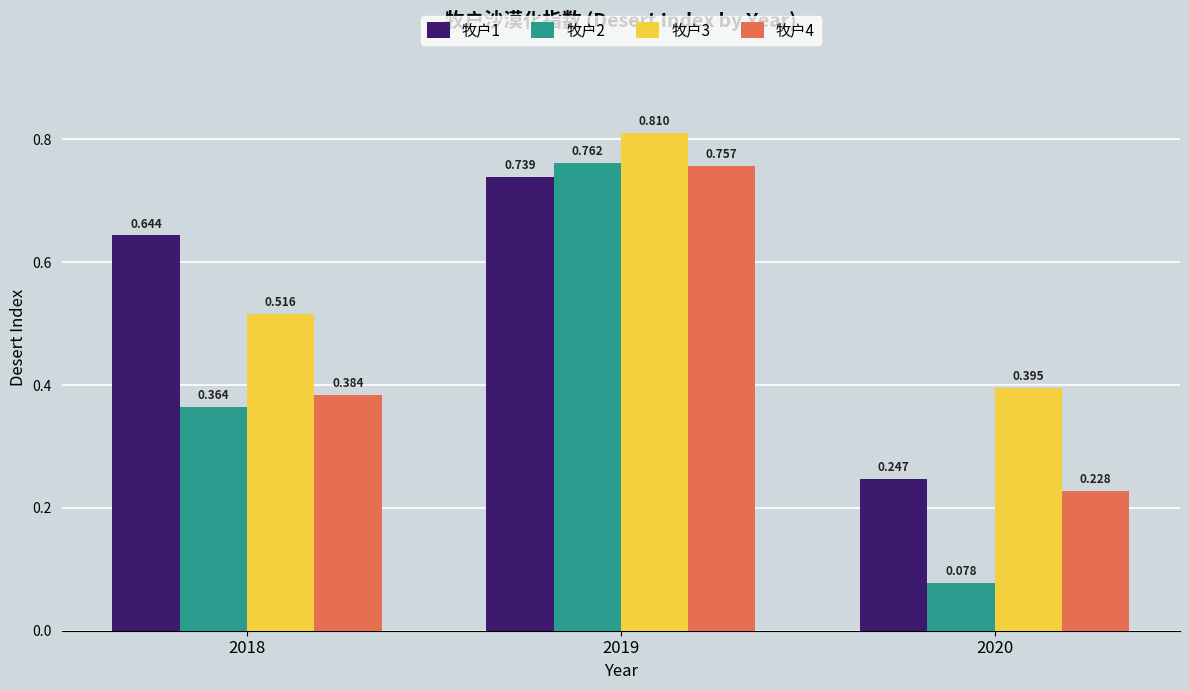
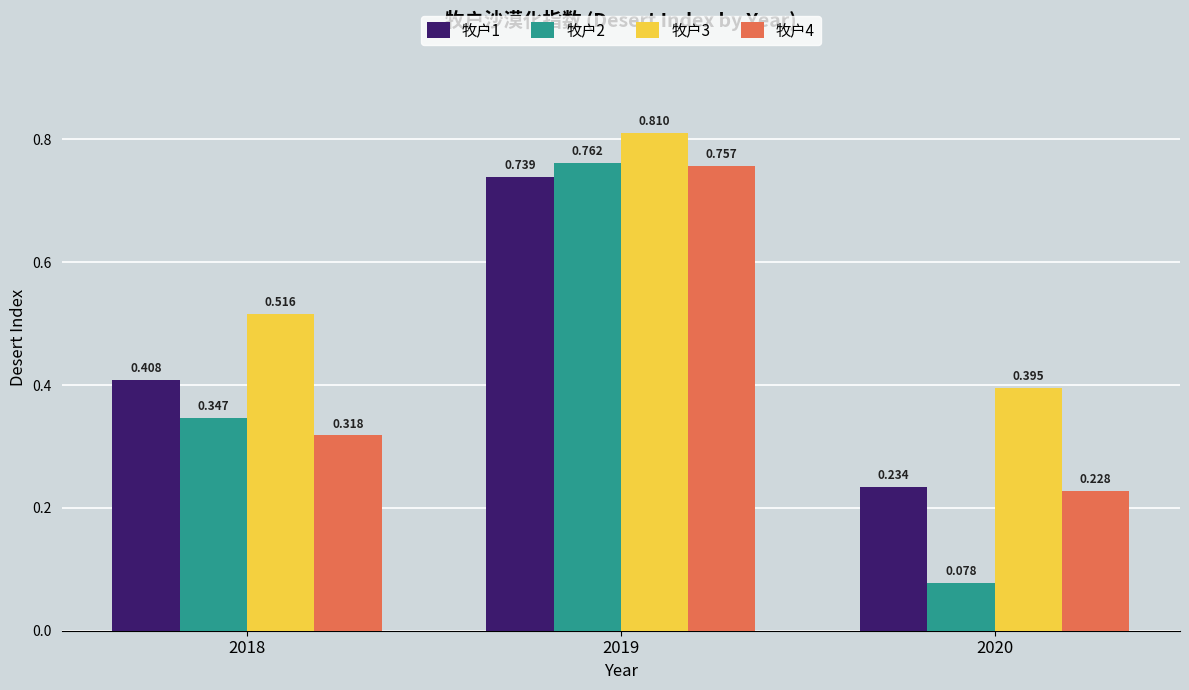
牧户1, 2018: 0.644 -> 0.408
牧户2, 2018: 0.364 -> 0.347
牧户4, 2018: 0.384 -> 0.318
牧户1, 2020: 0.247 -> 0.234
